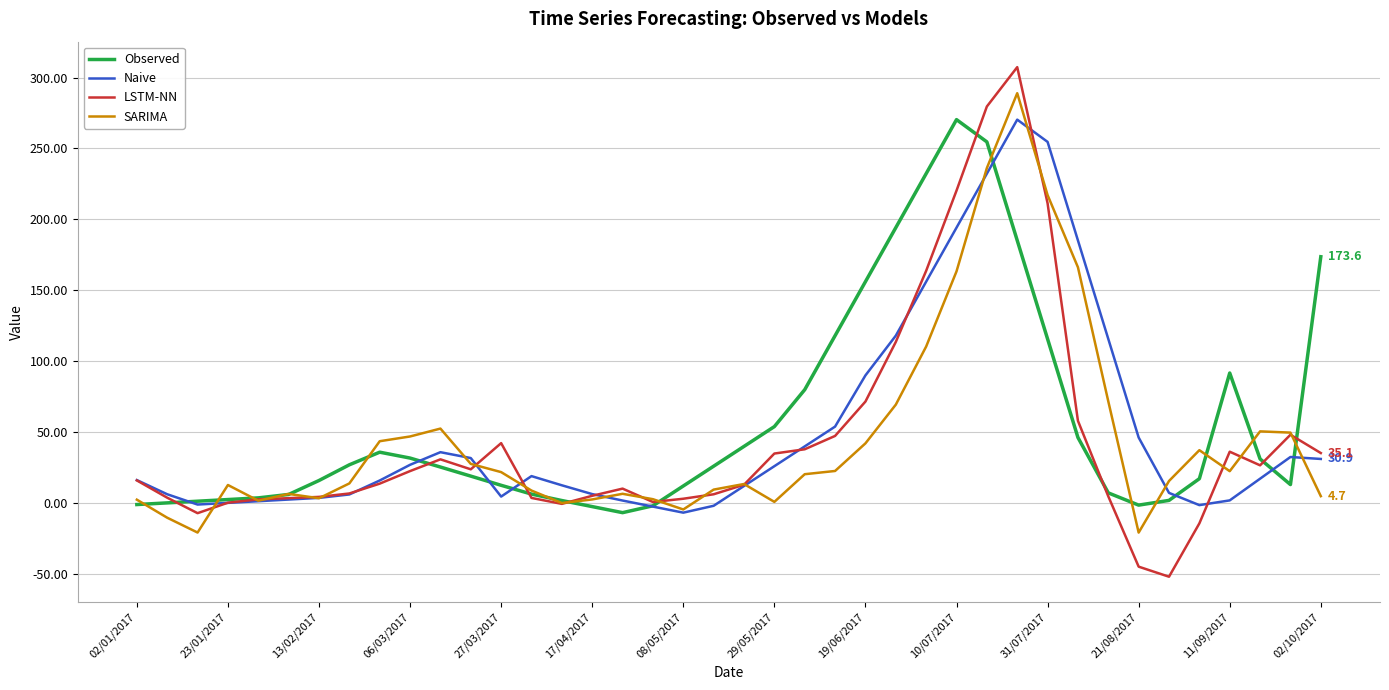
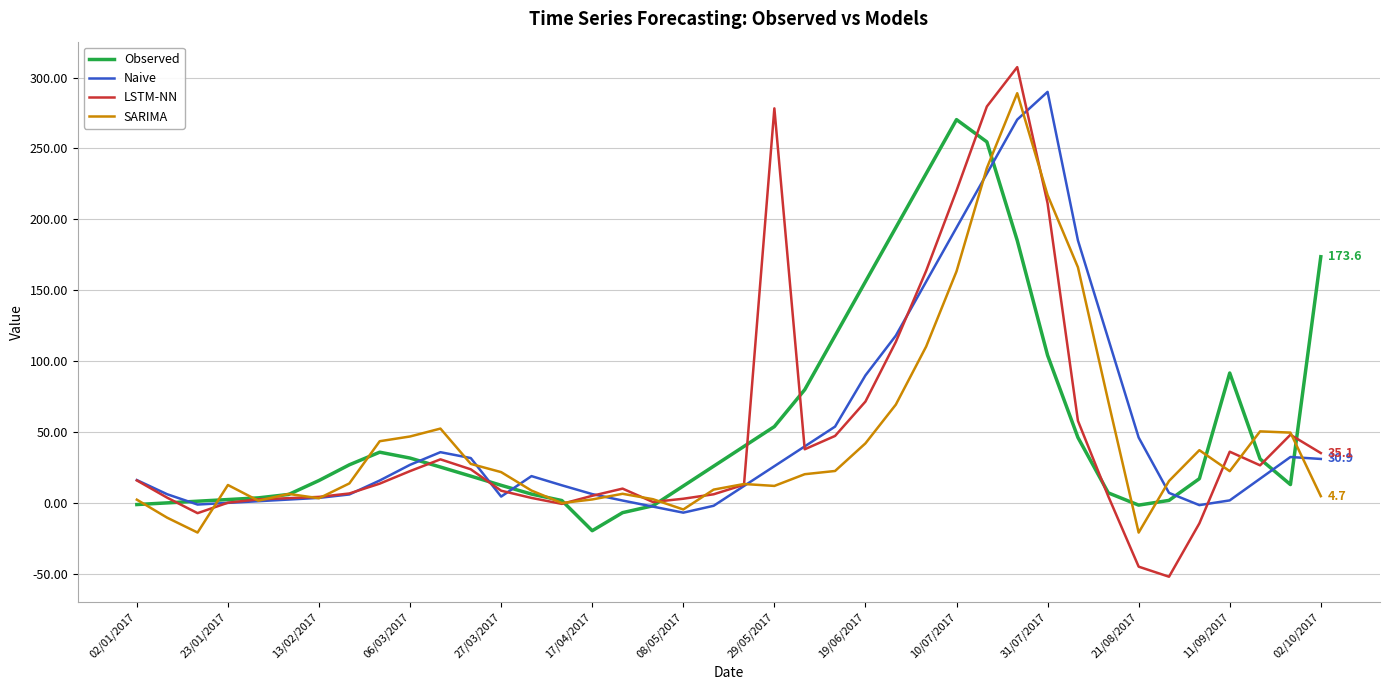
LSTM-NN, 27/03/2017: 42 -> 9
Observed, 17/04/2017: -3 -> -20
LSTM-NN, 29/05/2017: 35 -> 278
SARIMA, 29/05/2017: 1 -> 12
Observed, 31/07/2017: 116 -> 104
Naive, 31/07/2017: 255 -> 290
